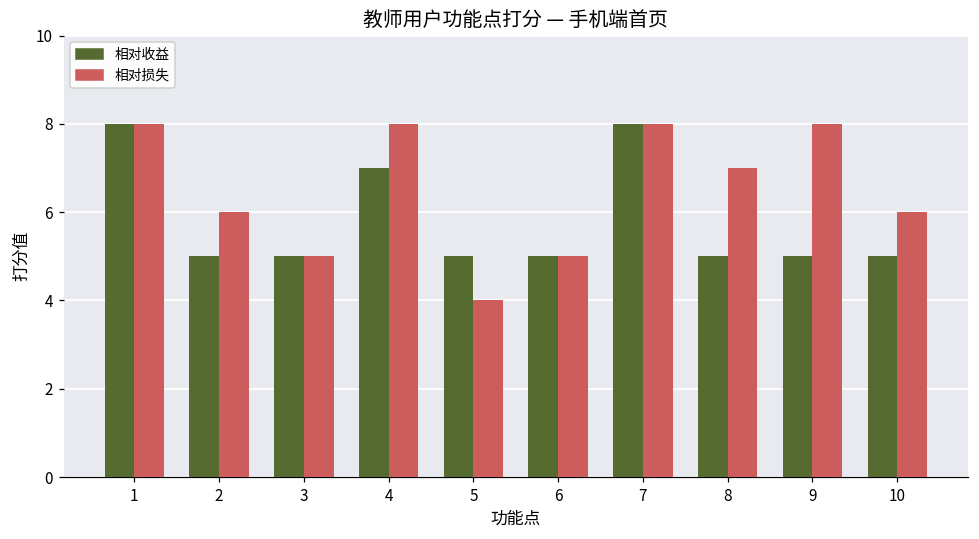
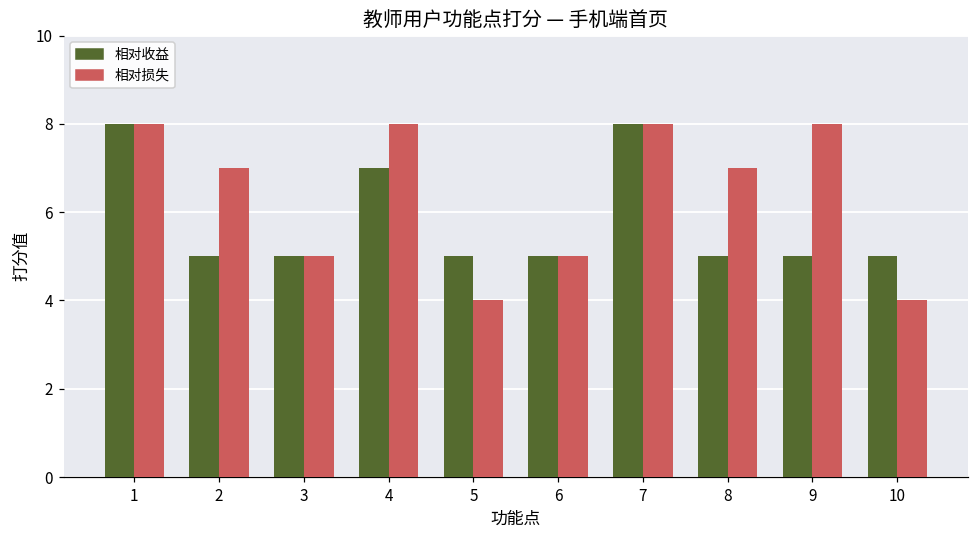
相对损失, 2: 6 -> 7
相对损失, 10: 6 -> 4
